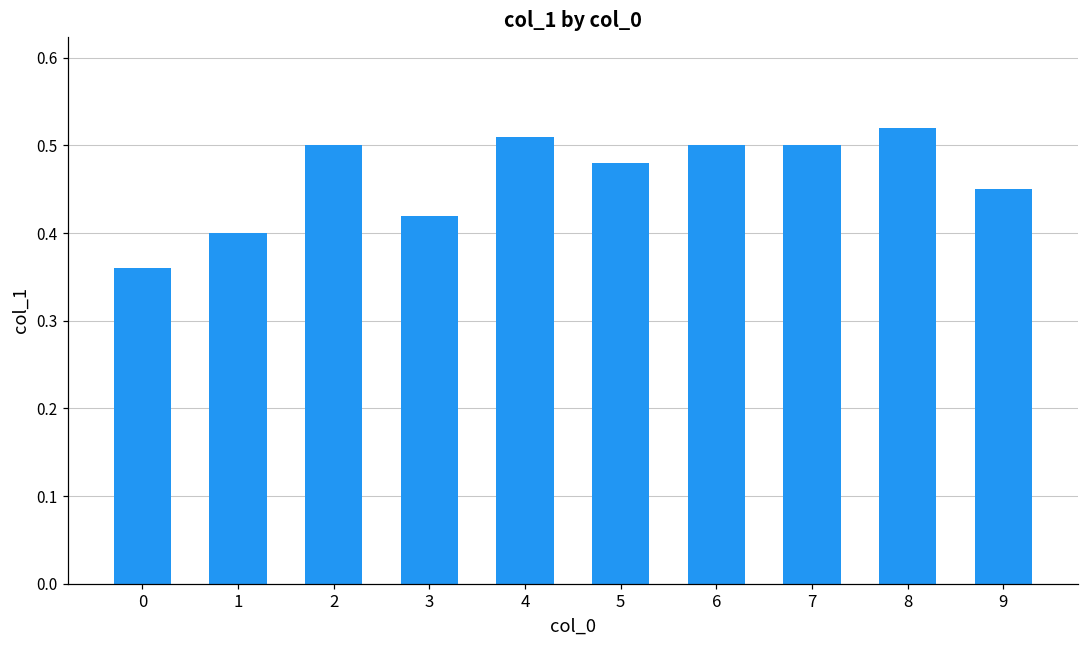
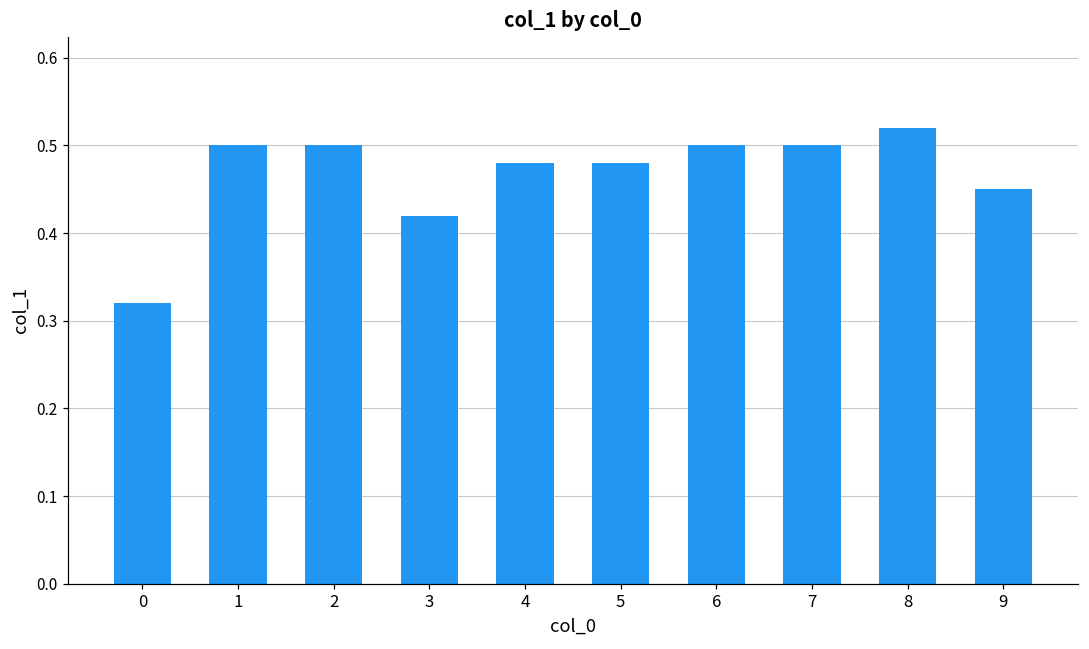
0: 0.36 -> 0.32
1: 0.4 -> 0.5
4: 0.51 -> 0.48
